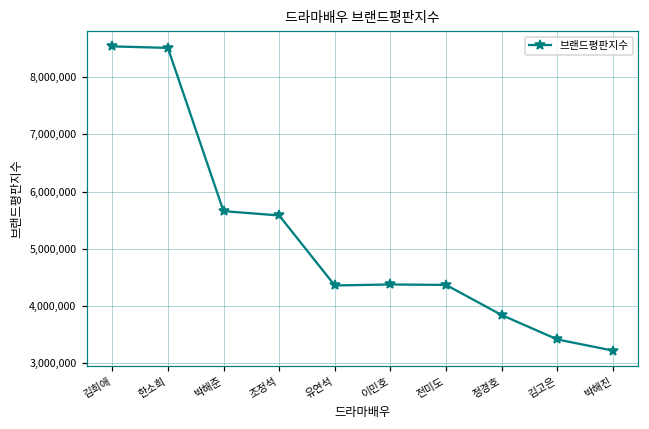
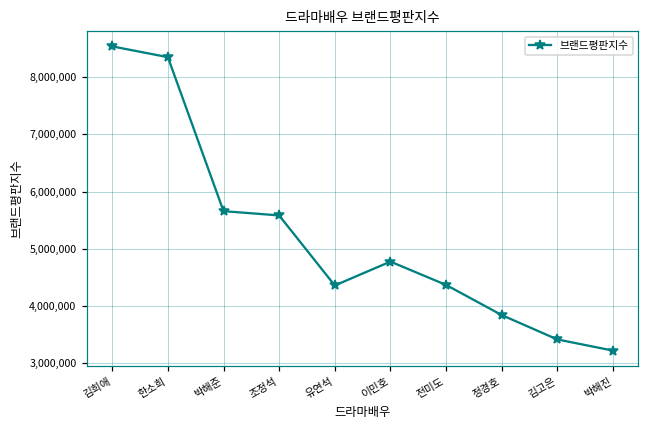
한소희: 8,500,000 -> 8,300,000
이민호: 4,400,000 -> 4,800,000
